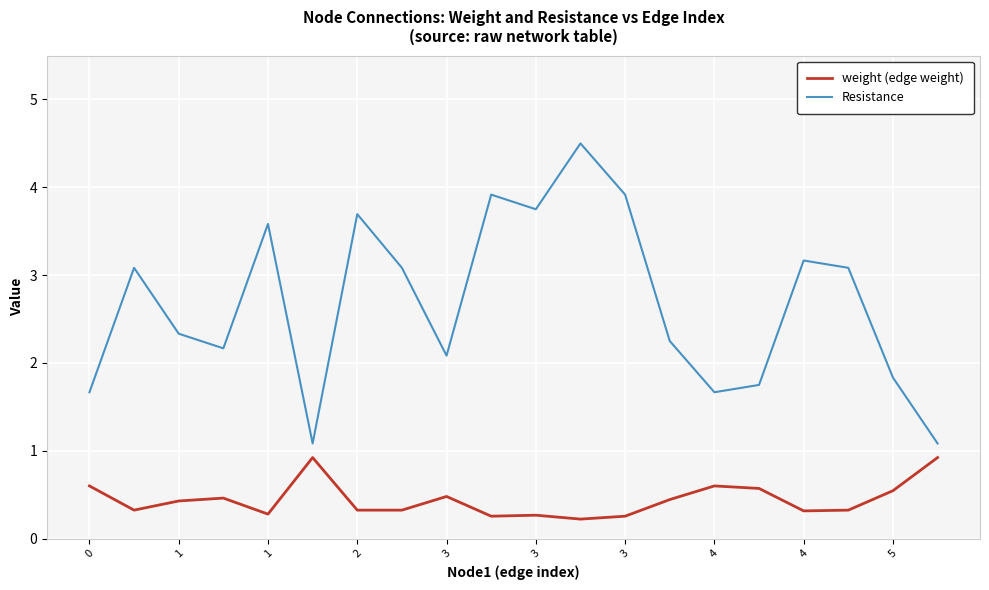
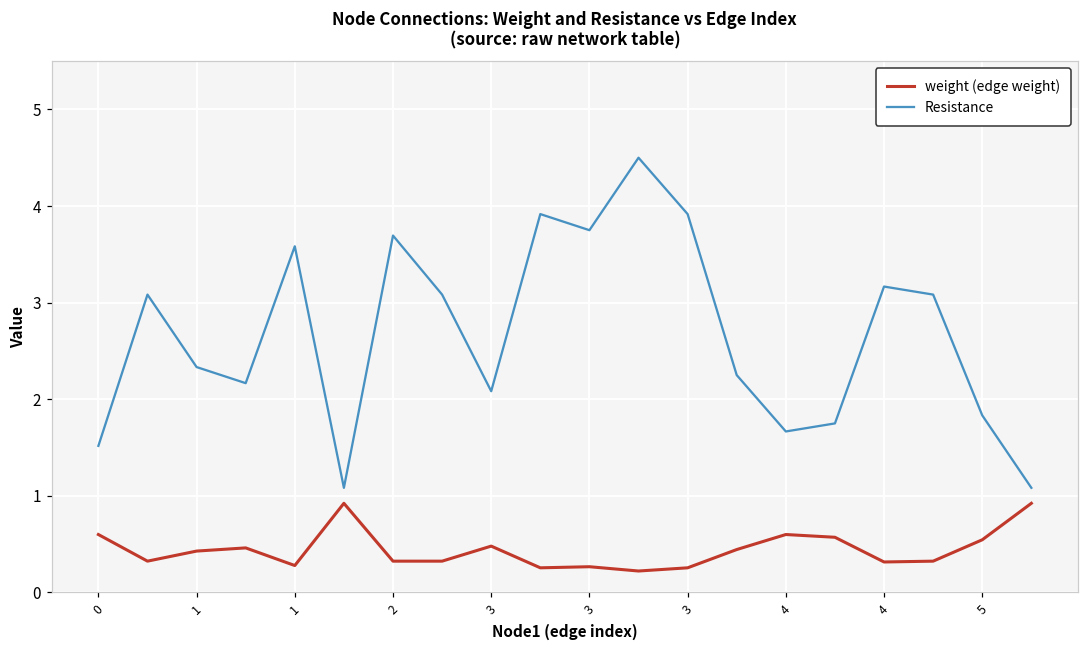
Resistance, 0: 1.7 -> 1.5
